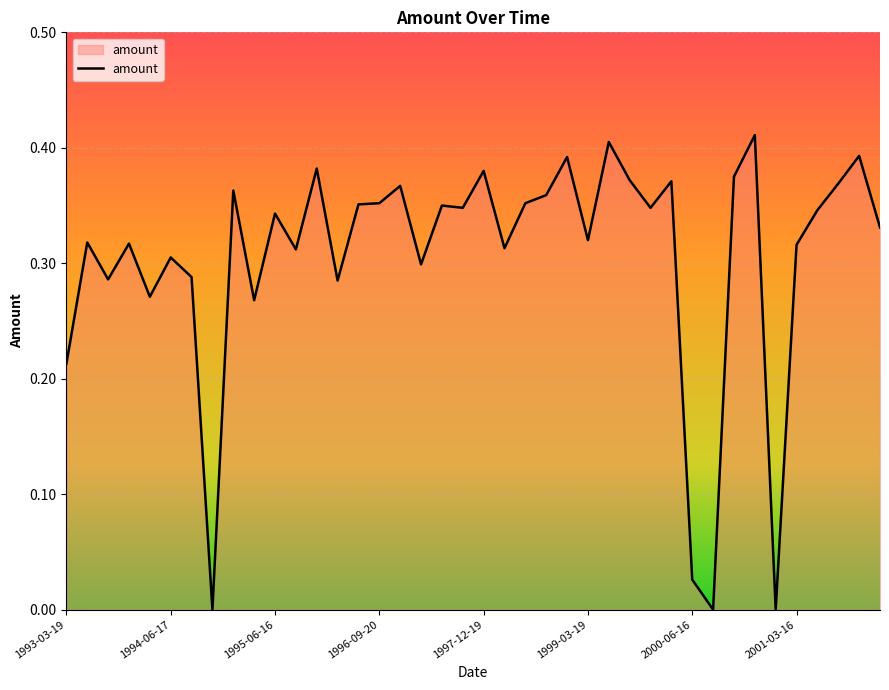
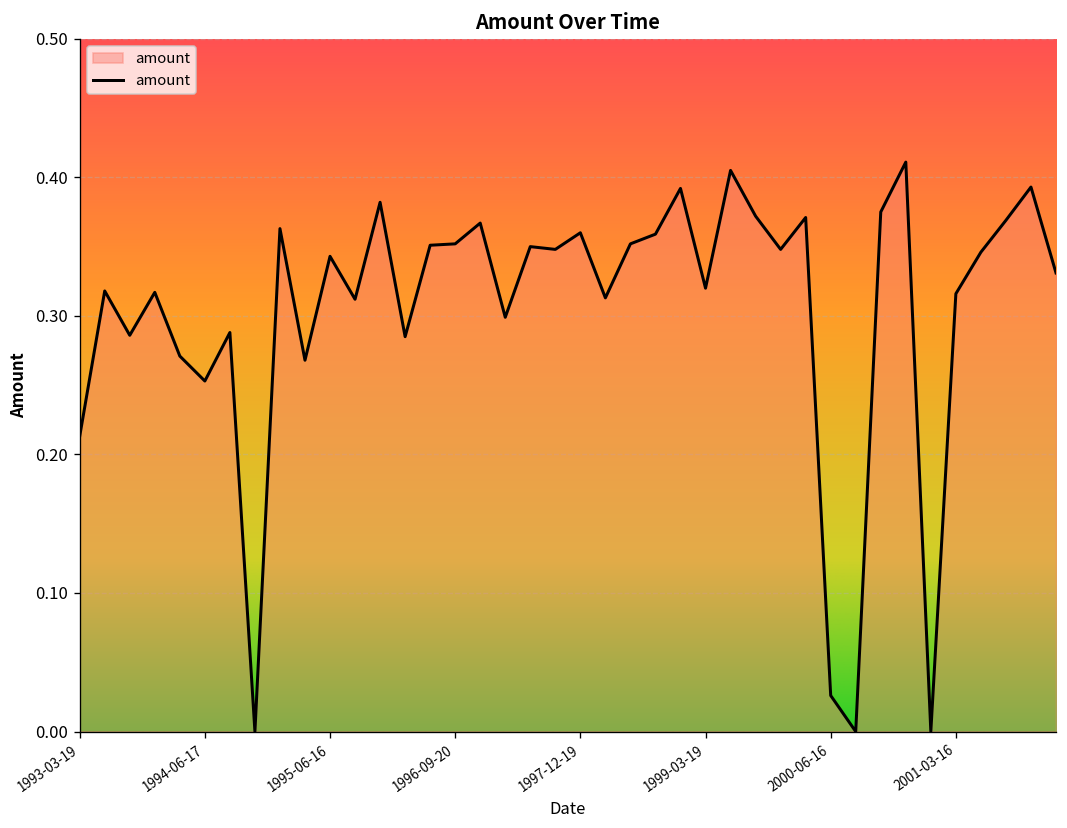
1994-06-17: 0.305 -> 0.253
1997-12-19: 0.38 -> 0.36
